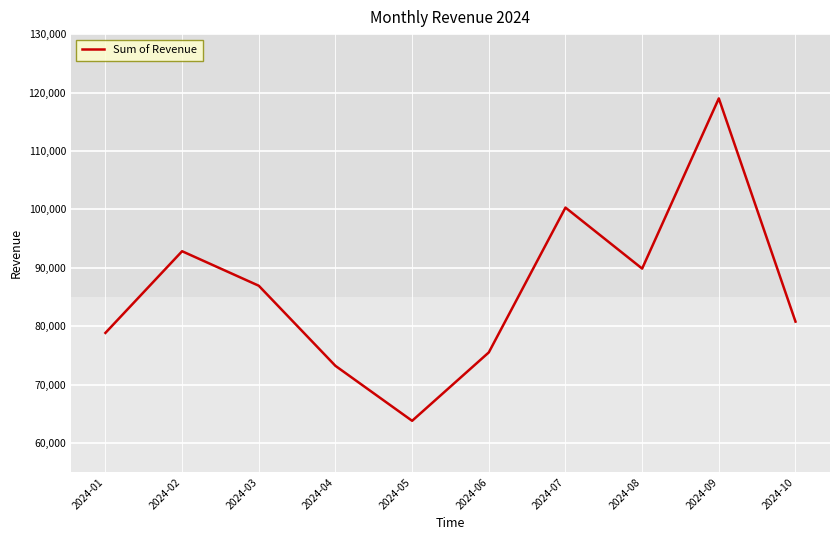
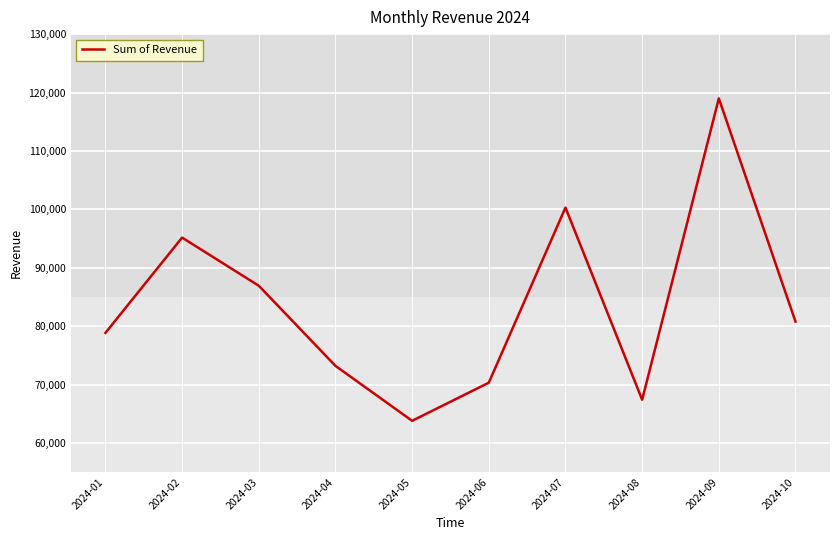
2024-02: 93,000 -> 95,000
2024-06: 76,000 -> 70,000
2024-08: 90,000 -> 67,000
